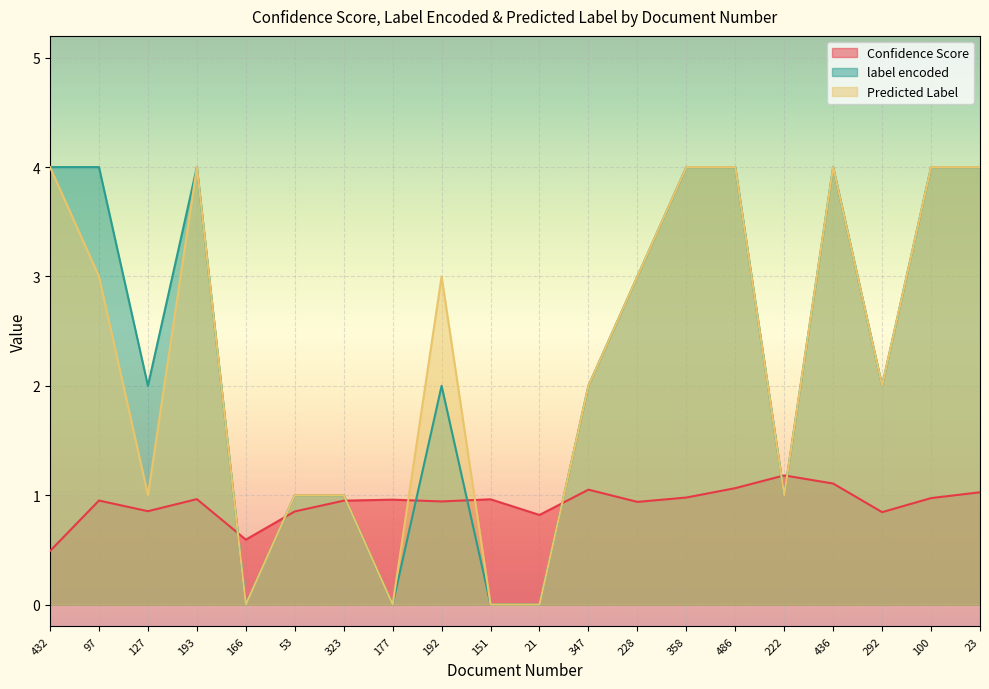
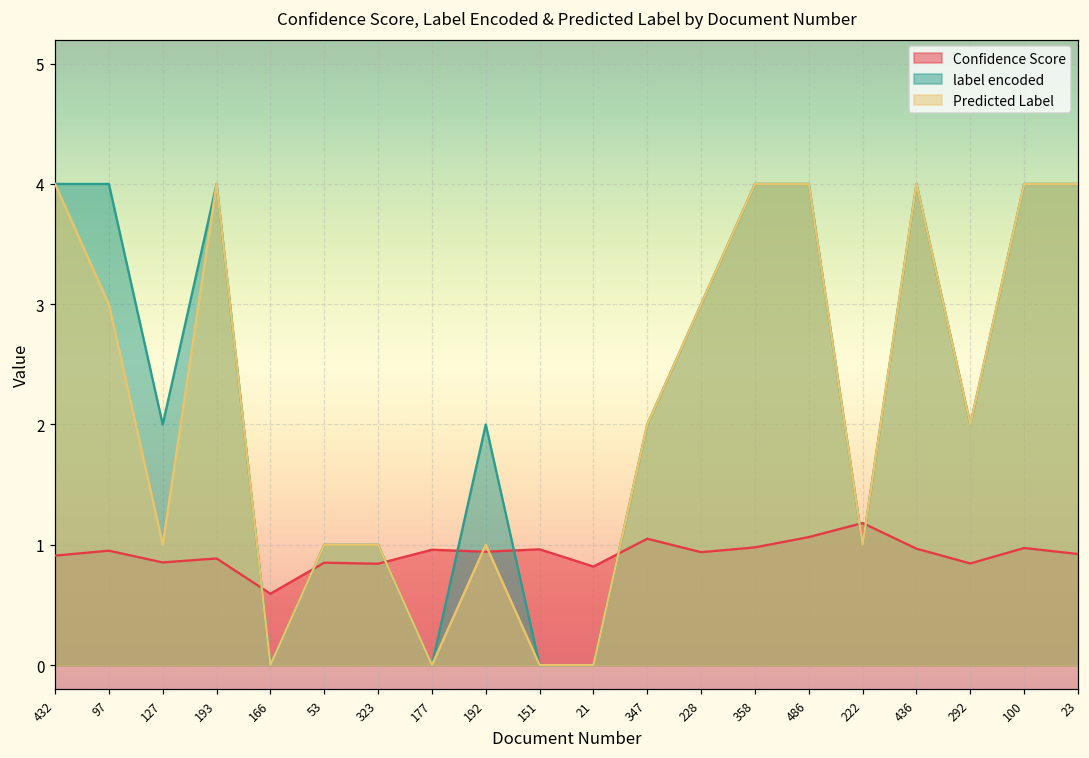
Confidence Score, 432: 0.49 -> 0.91
Confidence Score, 193: 0.96 -> 0.89
Confidence Score, 323: 0.95 -> 0.84
Predicted Label, 192: 3 -> 1
Confidence Score, 436: 1.11 -> 0.97
Confidence Score, 23: 1.03 -> 0.92
